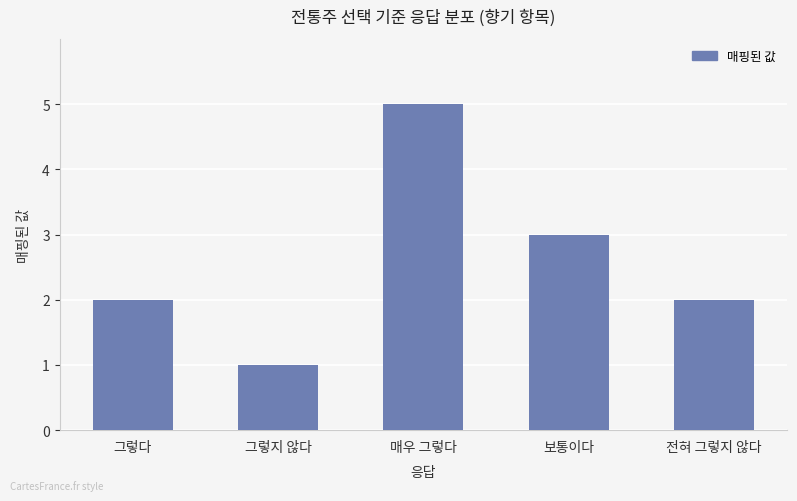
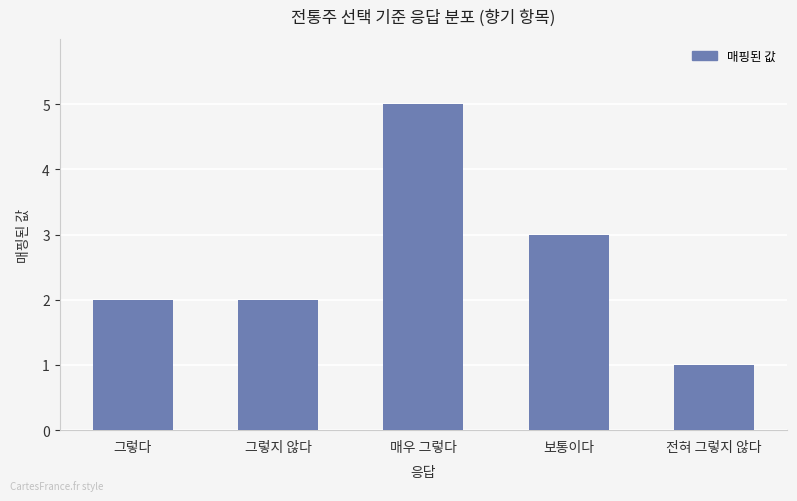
그렇지 않다: 1 -> 2
전혀 그렇지 않다: 2 -> 1
